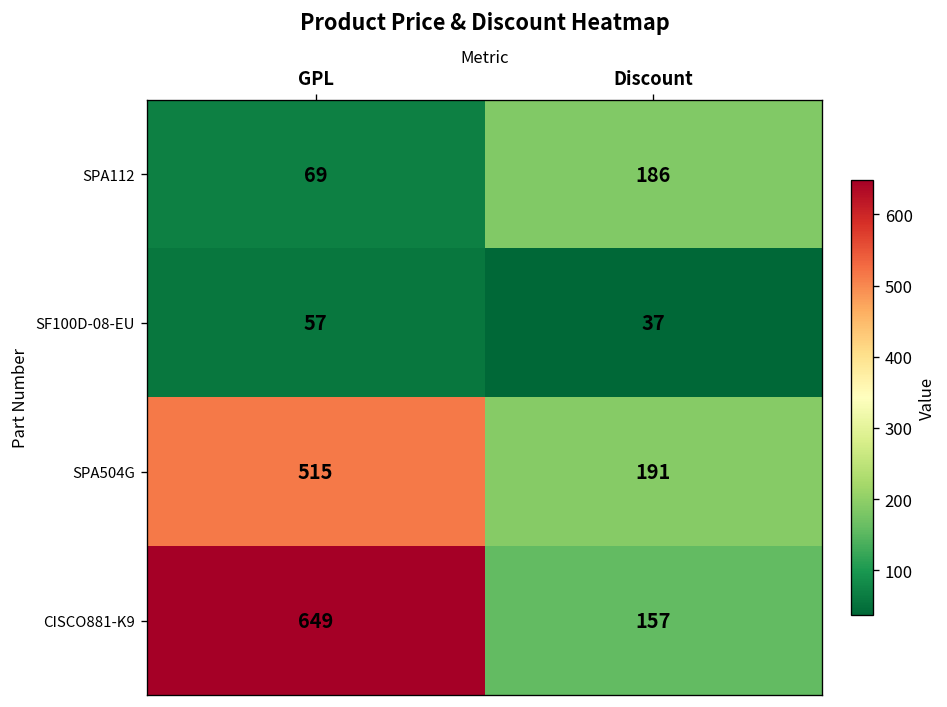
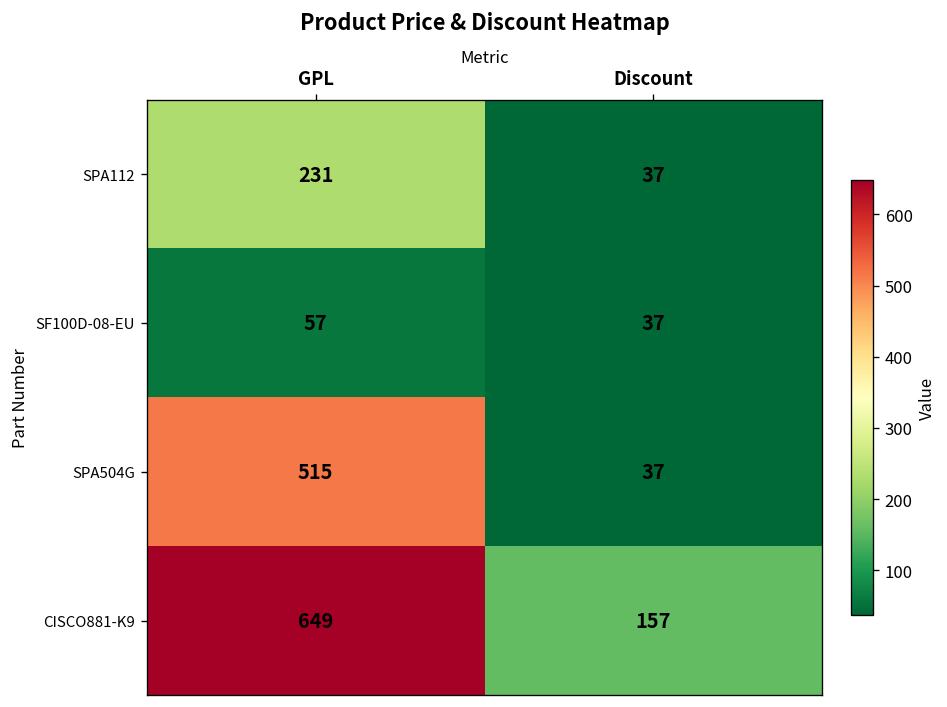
SPA112, GPL: 69 -> 231
SPA112, Discount: 186 -> 37
SPA504G, Discount: 191 -> 37
